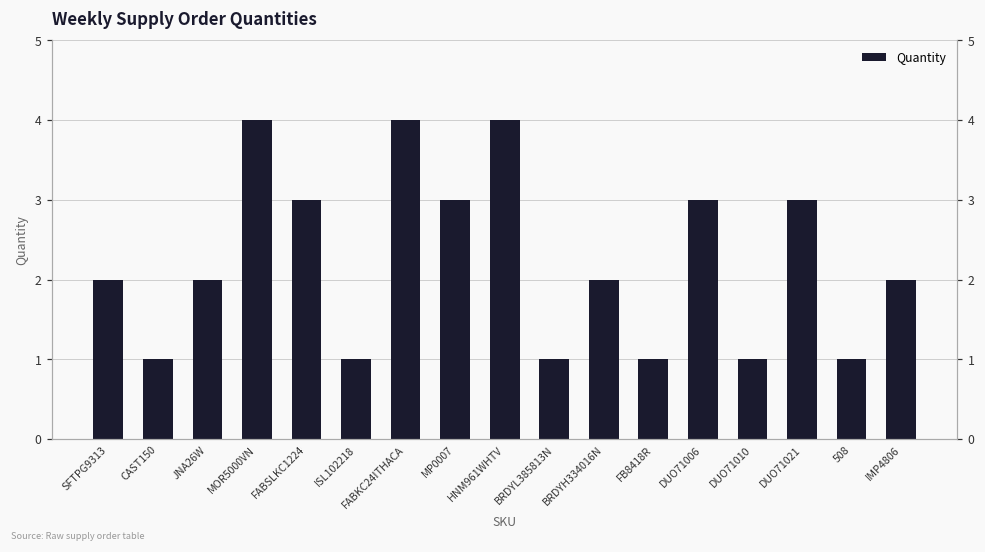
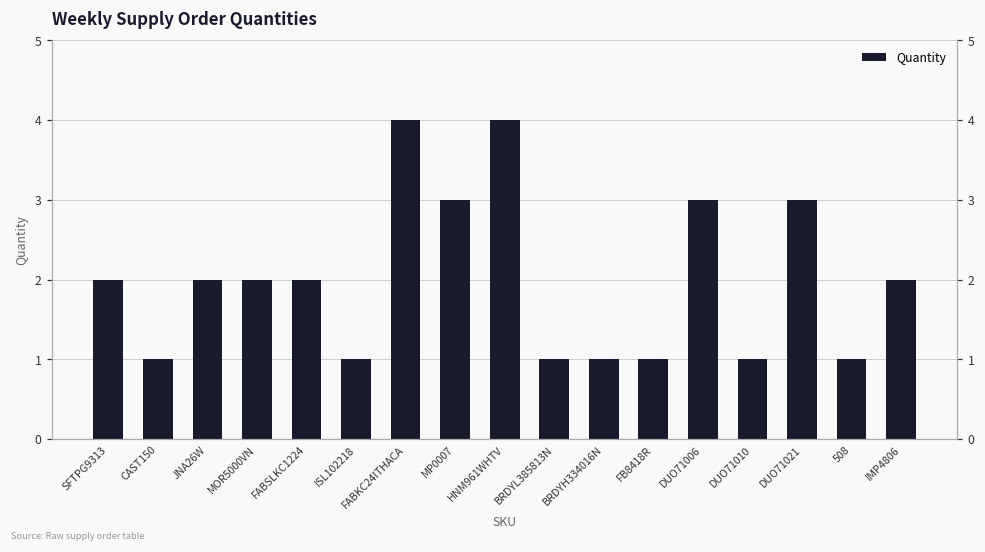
MOR5000VN: 4 -> 2
FABSLKC1224: 3 -> 2
BRDYH334016N: 2 -> 1
